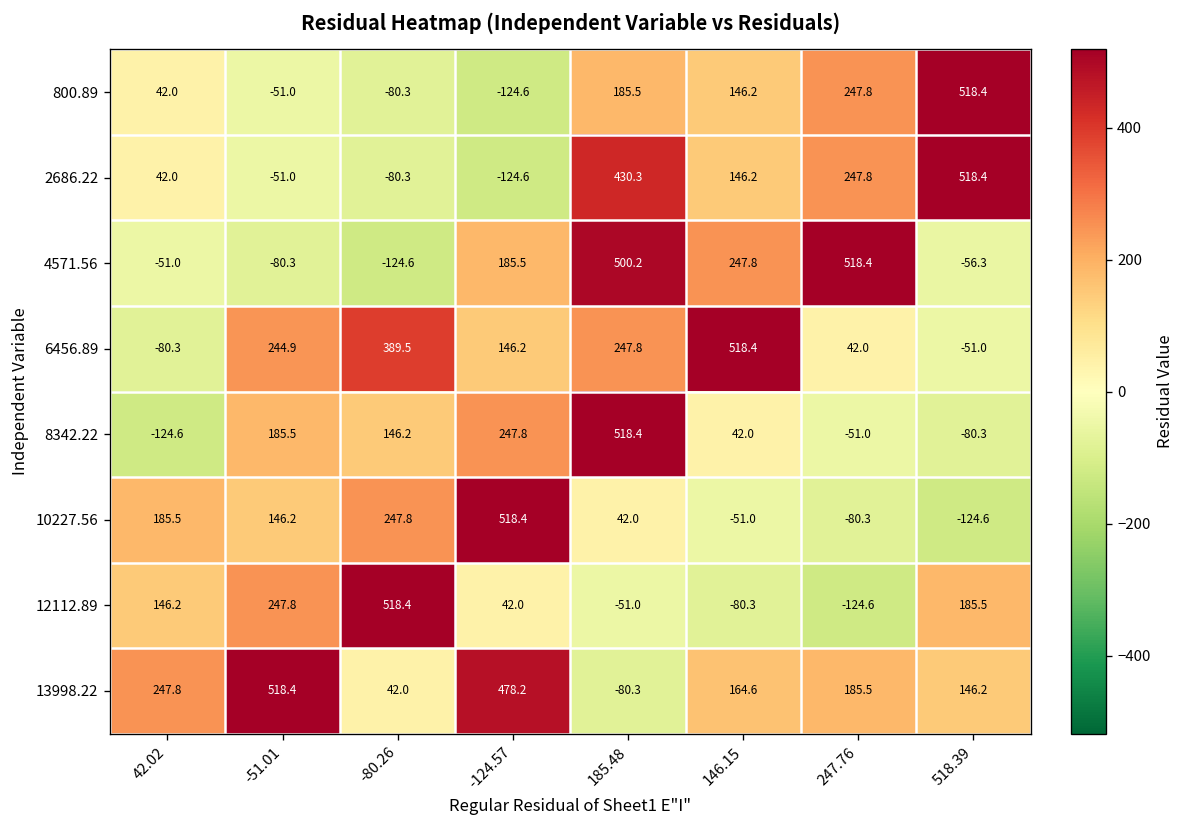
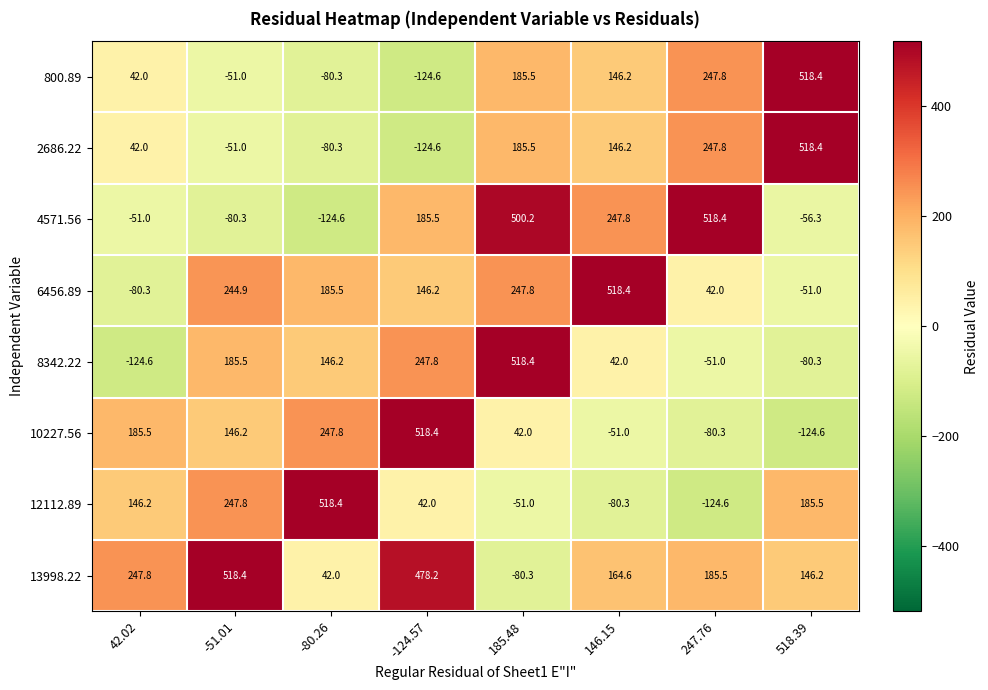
2686.22, 185.48: 430.3 -> 185.5
6456.89, -80.26: 389.5 -> 185.5
